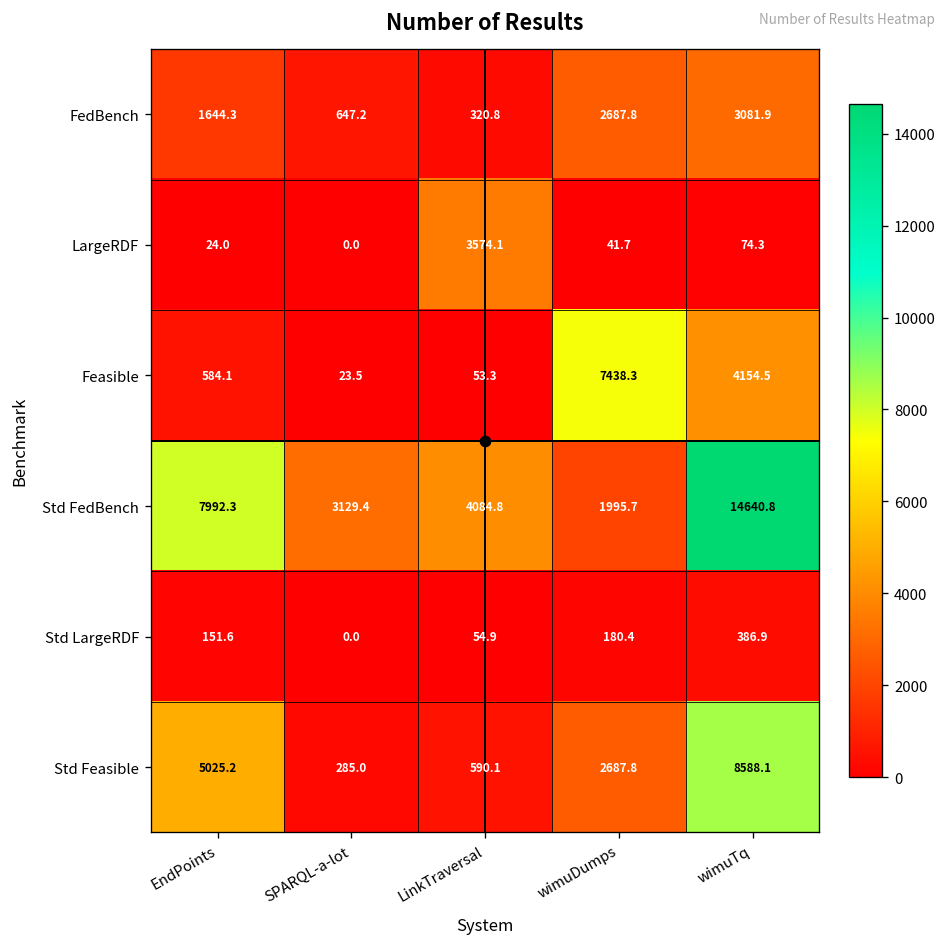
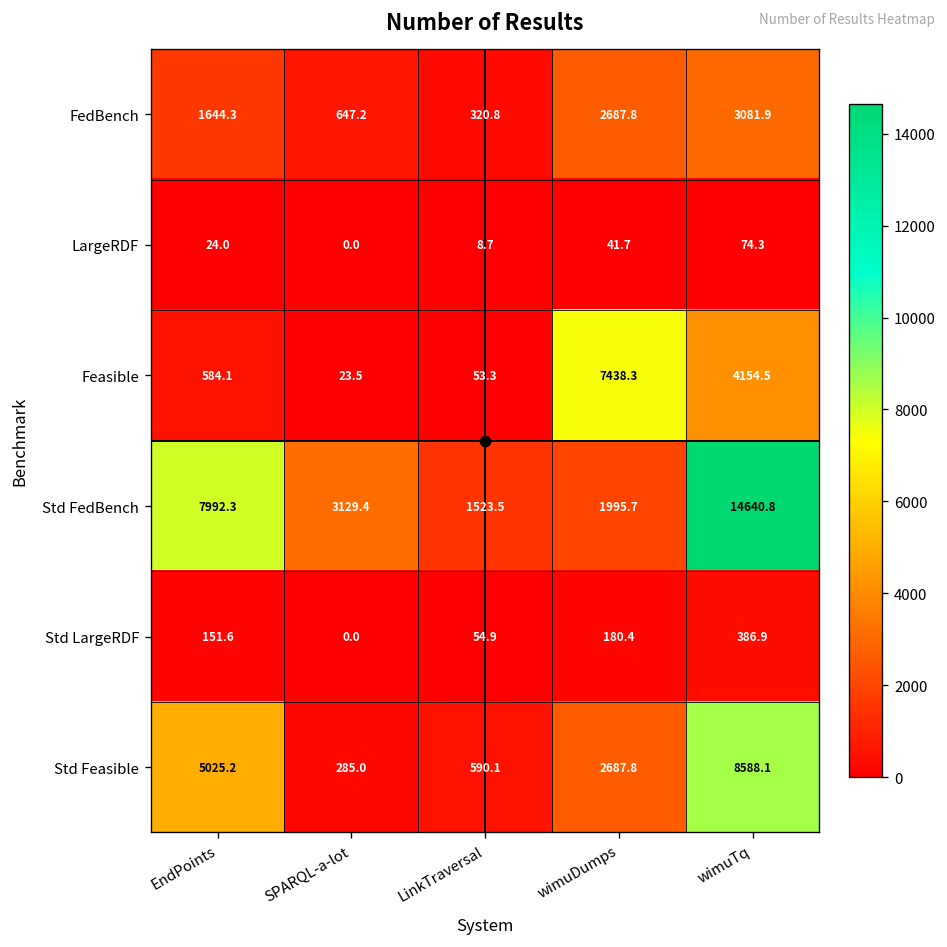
LargeRDF, LinkTraversal: 3574.1 -> 8.7
Std FedBench, LinkTraversal: 4084.8 -> 1523.5
